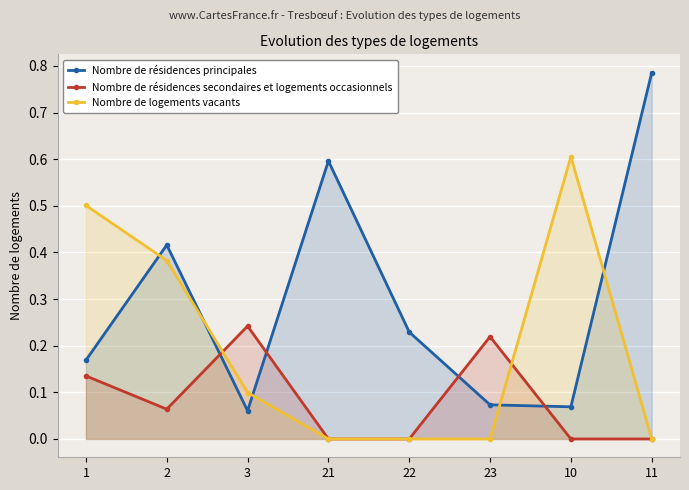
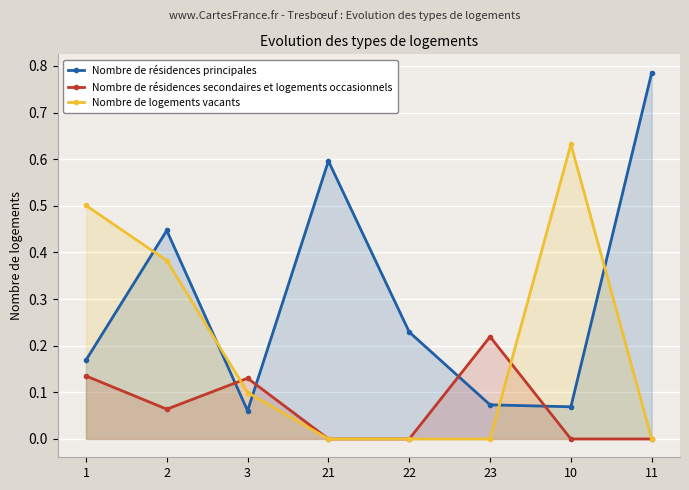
Nombre de résidences principales, 2: 0.42 -> 0.45
Nombre de résidences secondaires et logements occasionnels, 3: 0.24 -> 0.13
Nombre de logements vacants, 10: 0.61 -> 0.63
